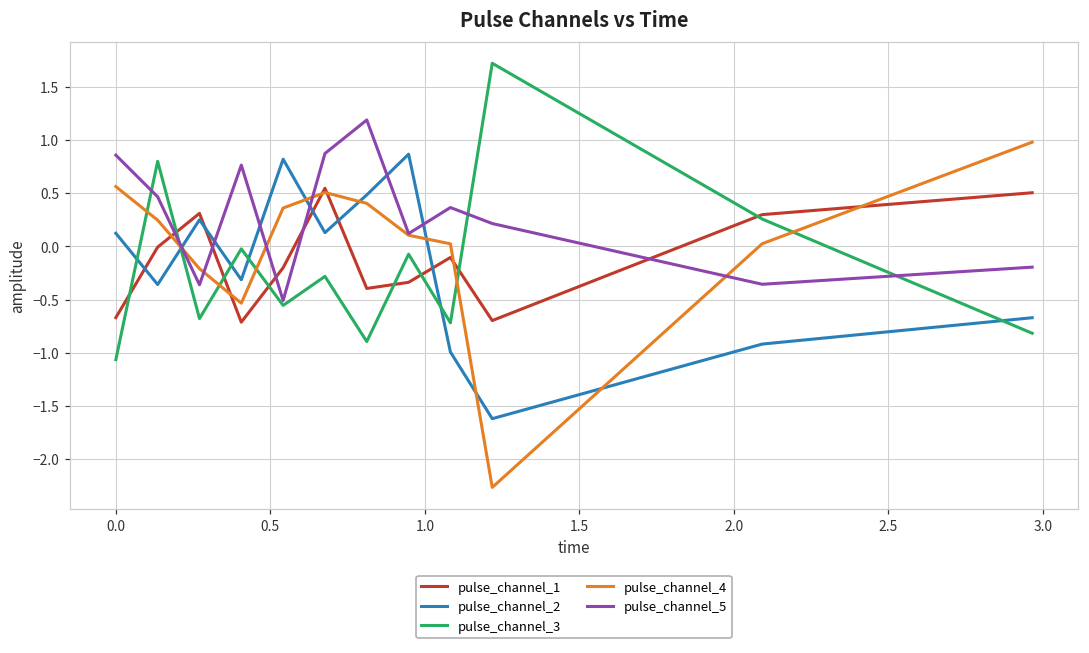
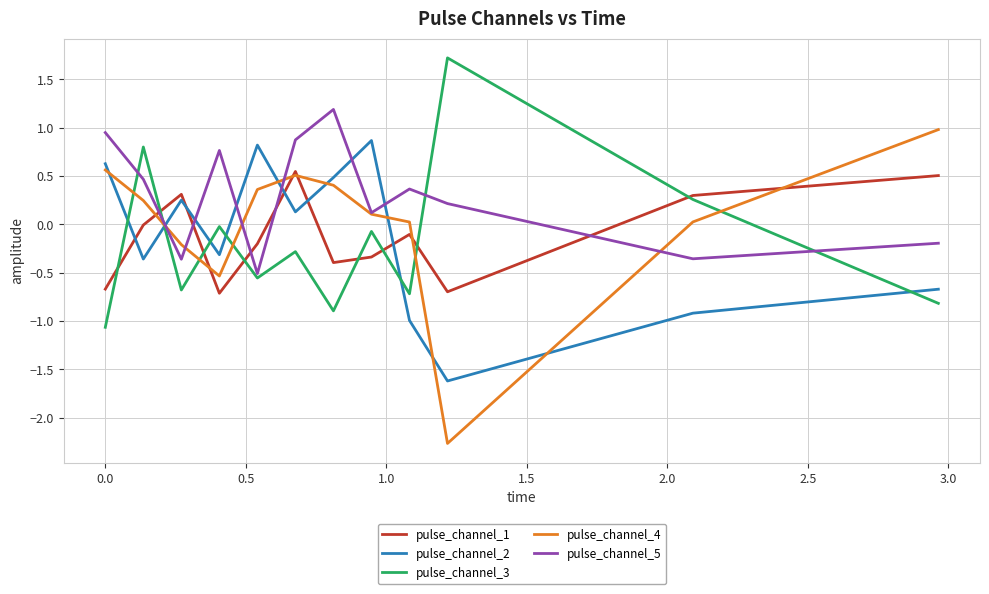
pulse_channel_2, 0.0: 0.1 -> 0.6
pulse_channel_5, 0.0: 0.86 -> 0.95
